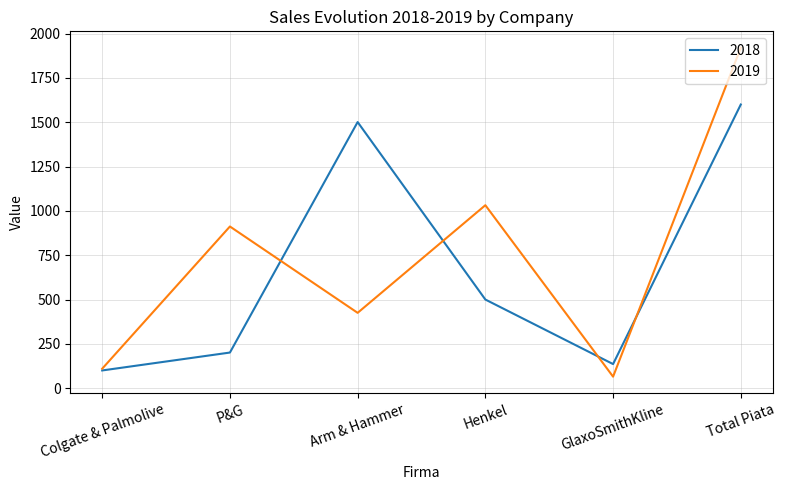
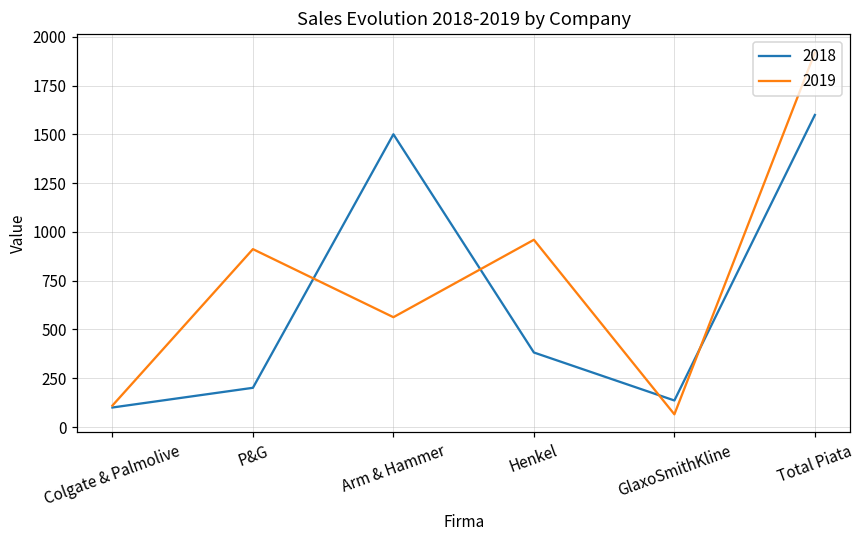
2019, Arm & Hammer: 430 -> 560
2018, Henkel: 500 -> 380
2019, Henkel: 1030 -> 960
